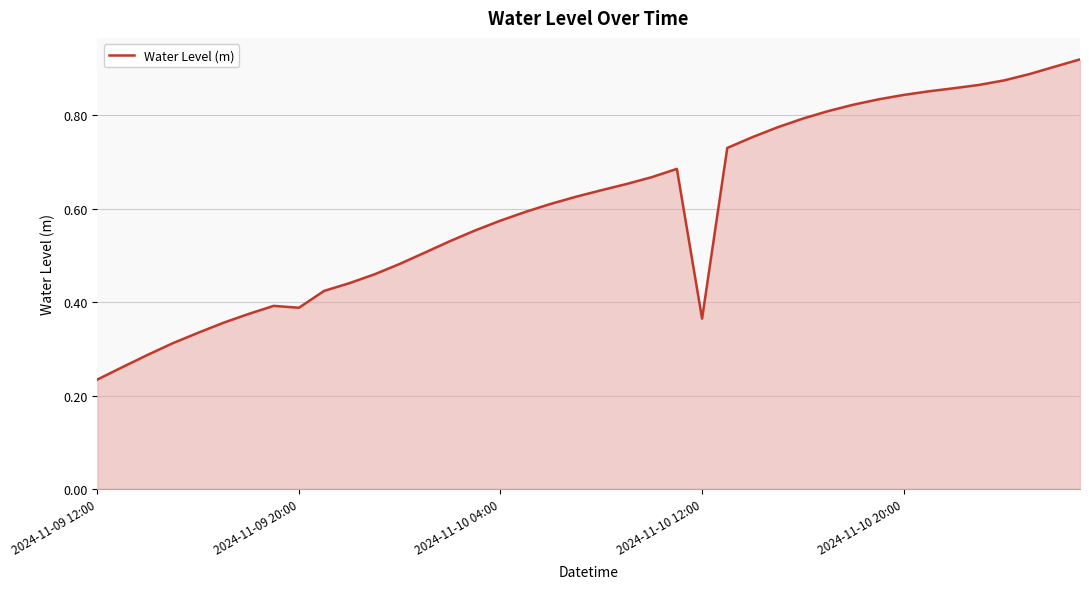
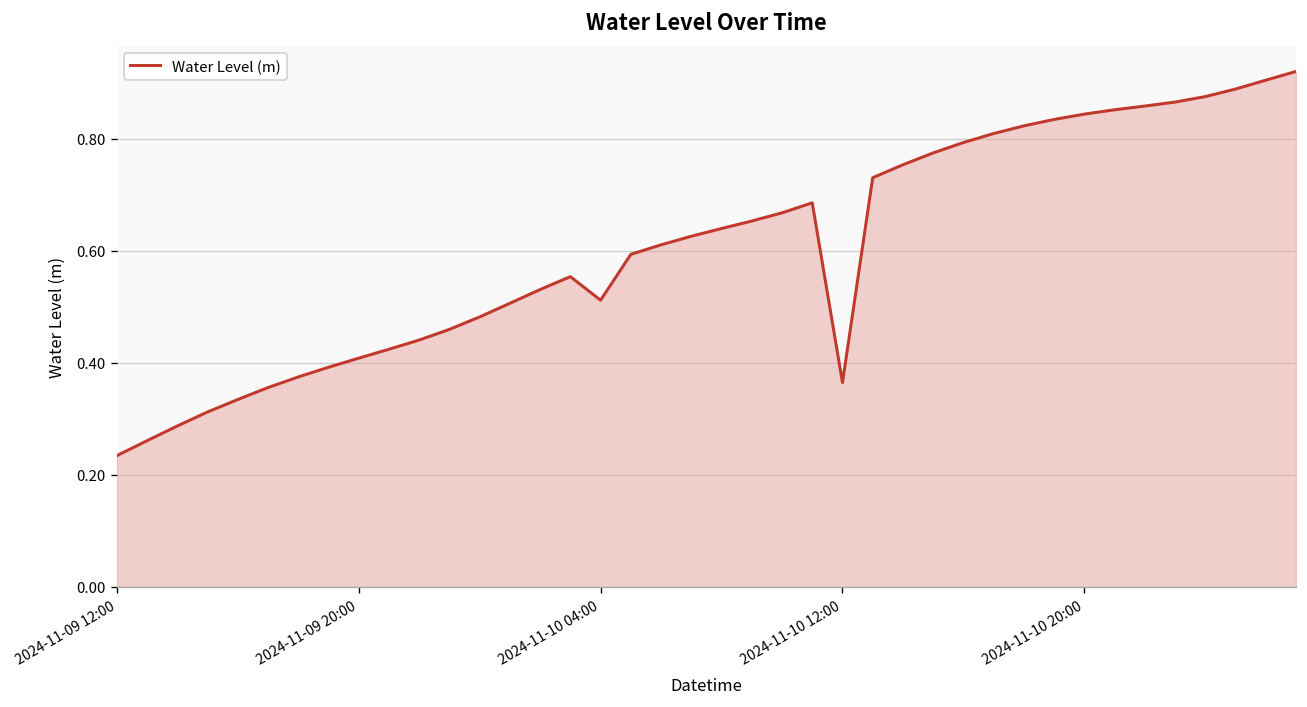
2024-11-09 20:00: 0.39 -> 0.41
2024-11-10 04:00: 0.57 -> 0.51
